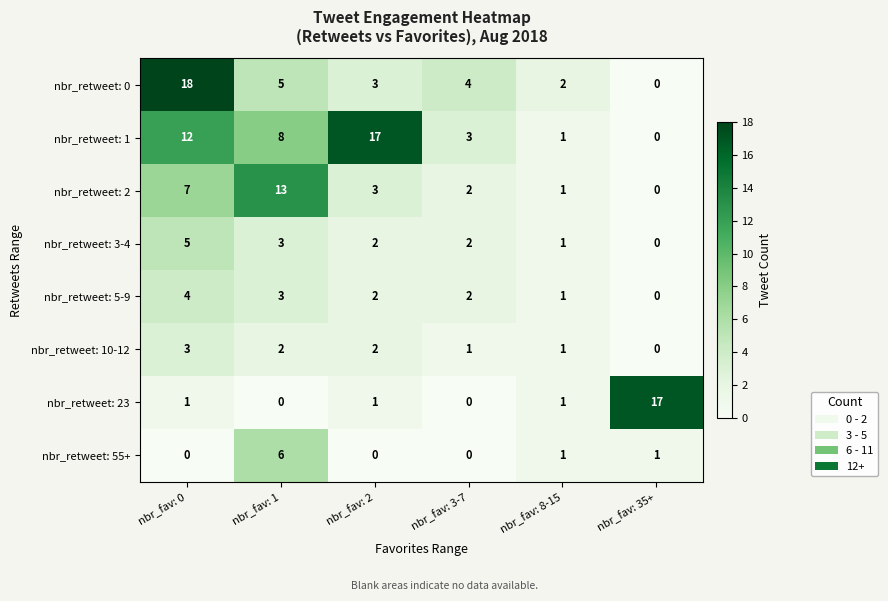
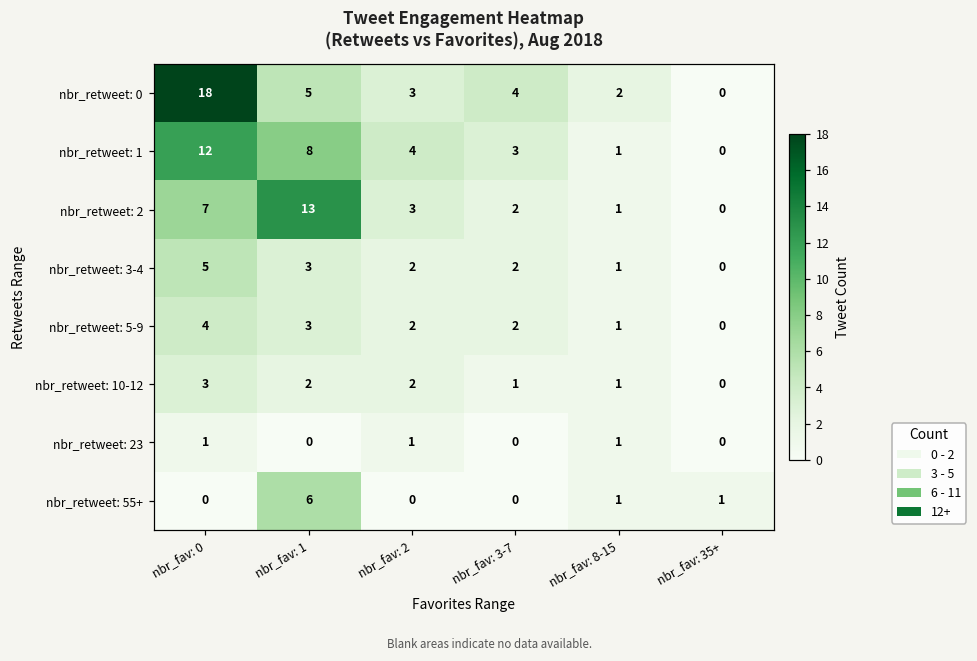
nbr_retweet: 1, nbr_fav: 2: 17 -> 4
nbr_retweet: 23, nbr_fav: 35+: 17 -> 0
